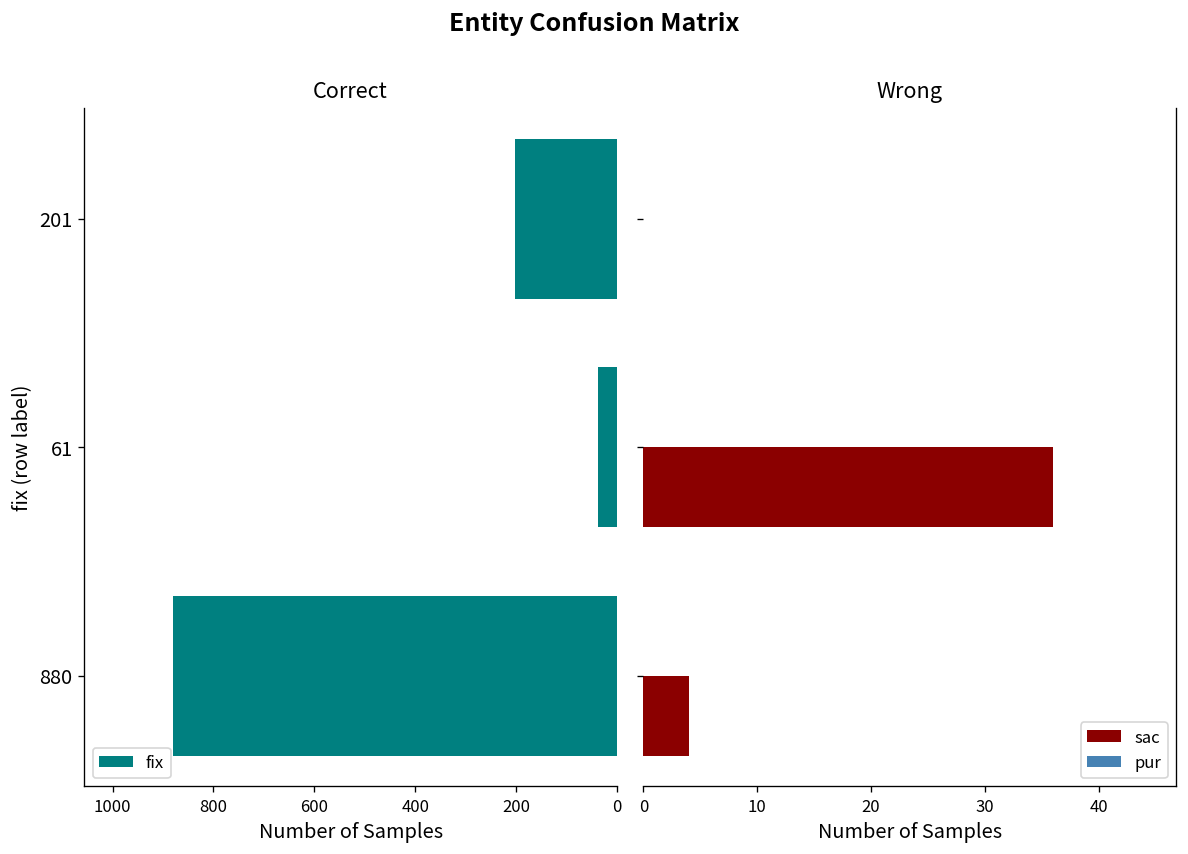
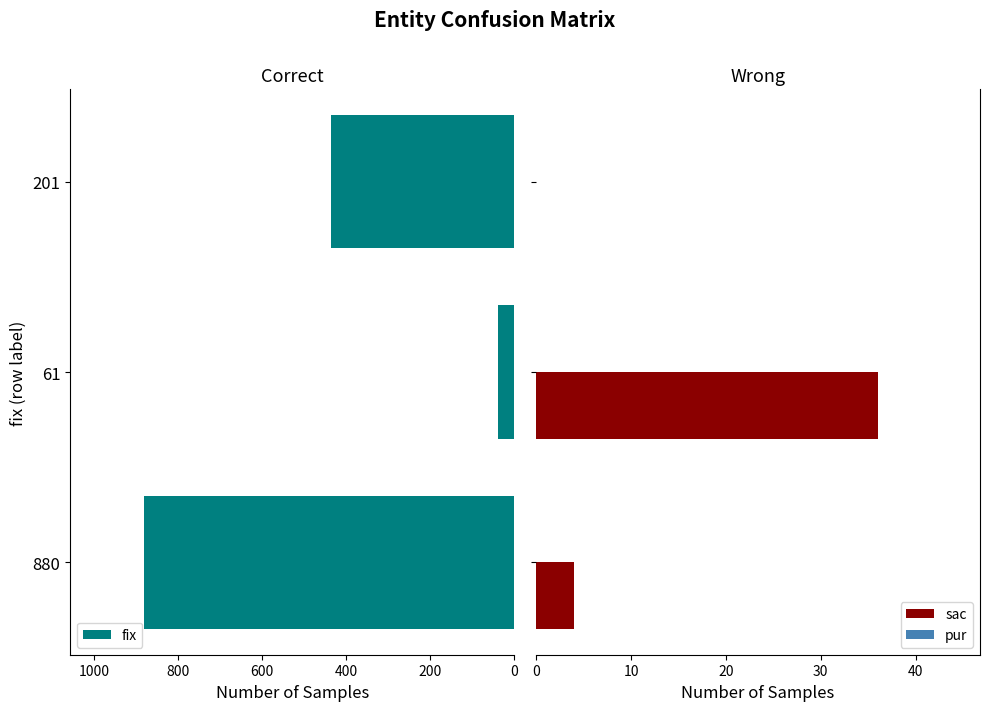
Correct, 201: 200 -> 440
